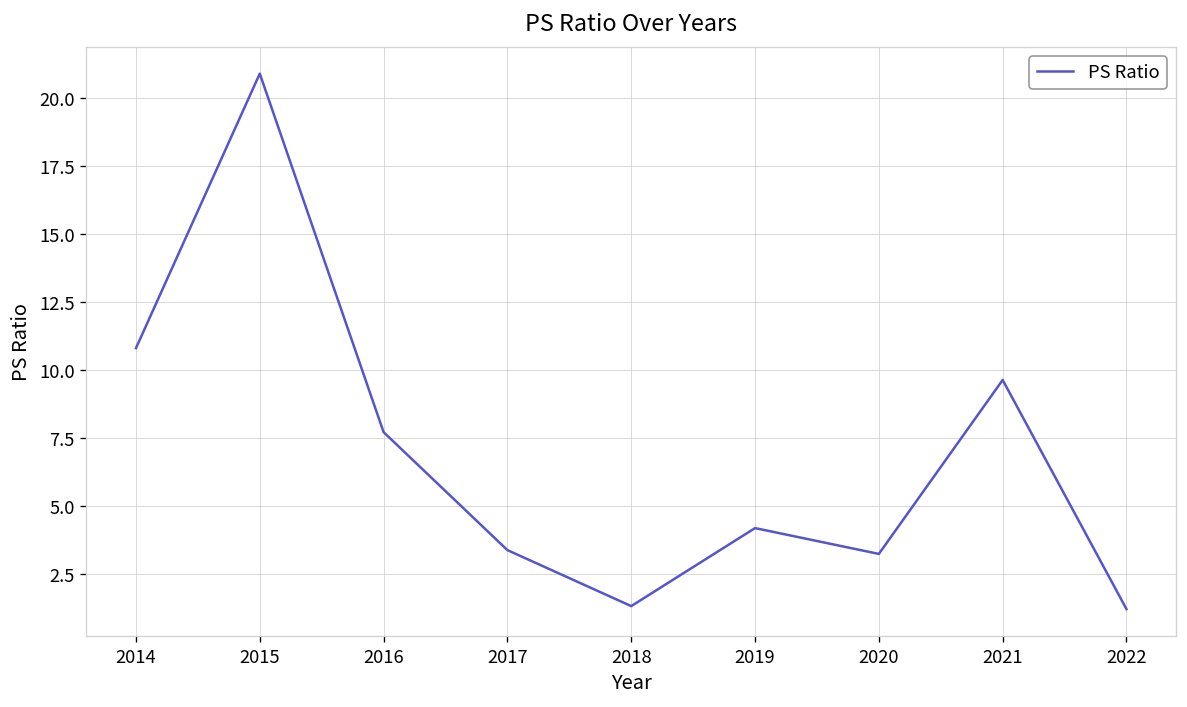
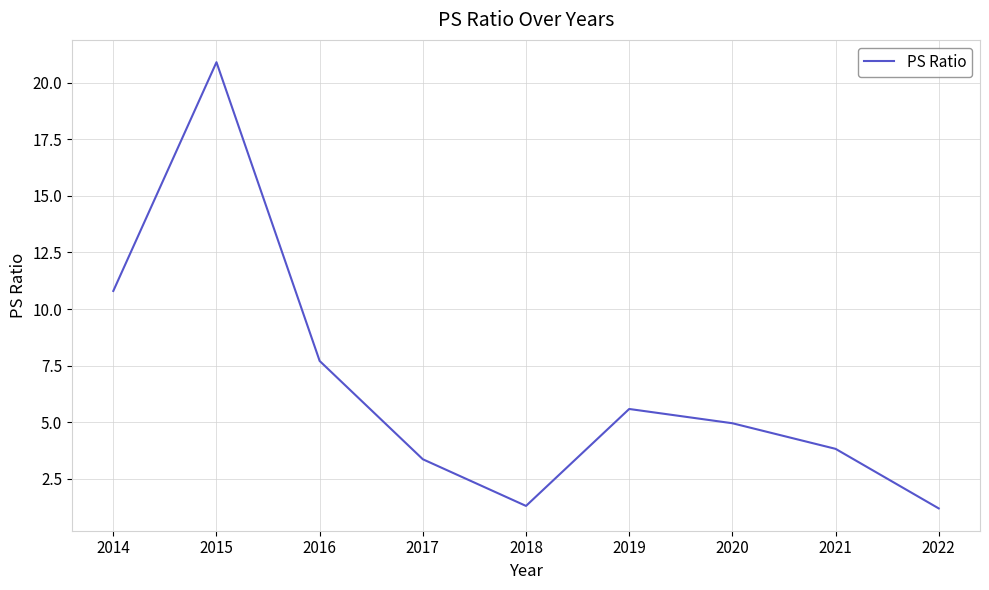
2019: 4.2 -> 5.6
2020: 3.2 -> 5.0
2021: 9.6 -> 3.8
